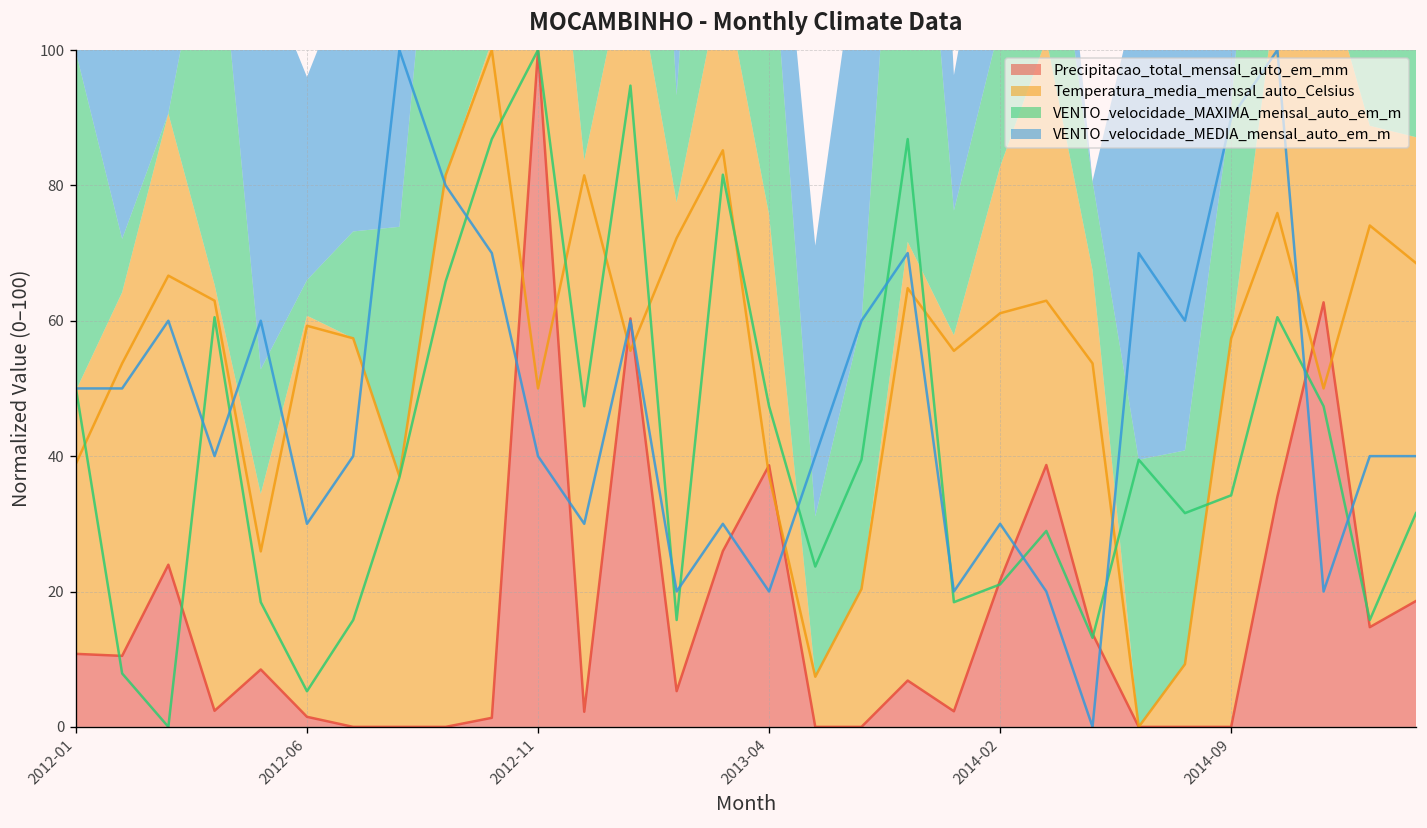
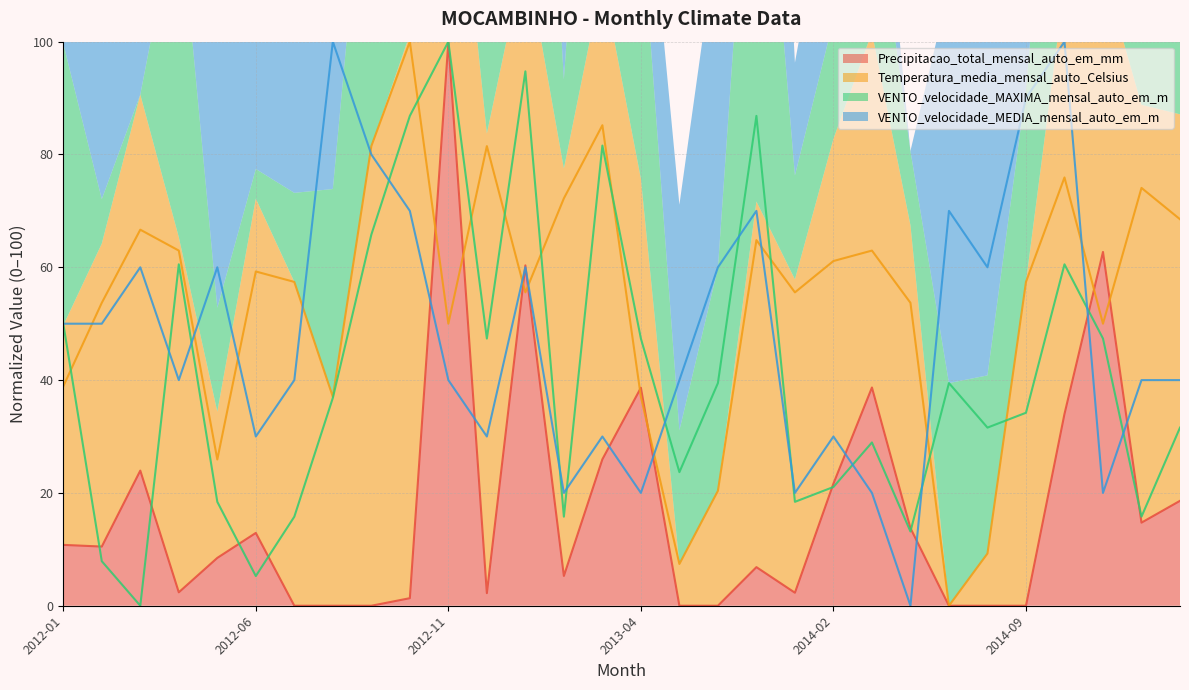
Precipitacao_total_mensal_auto_em_mm, 2012-06: 1 -> 13
